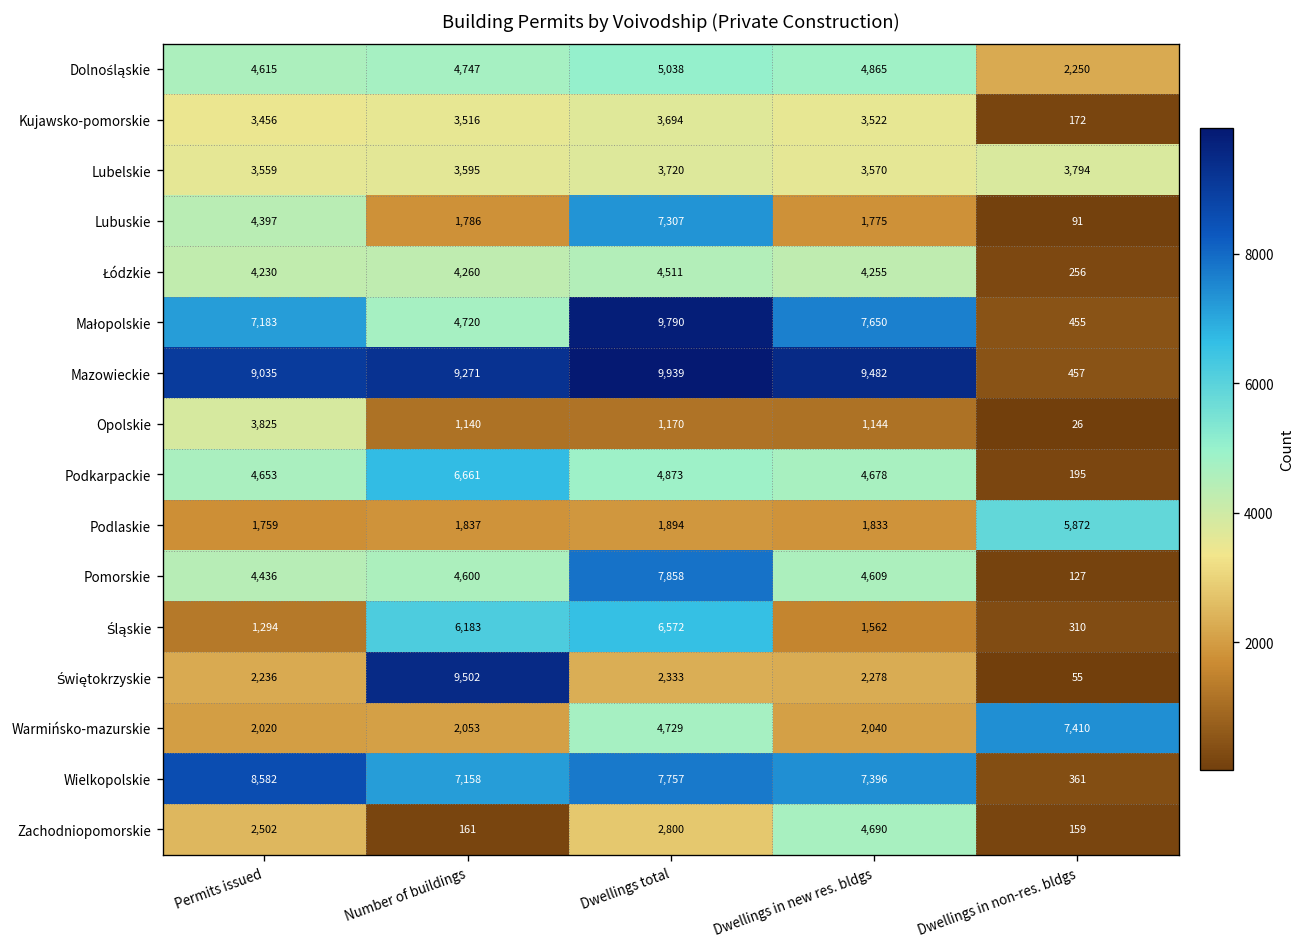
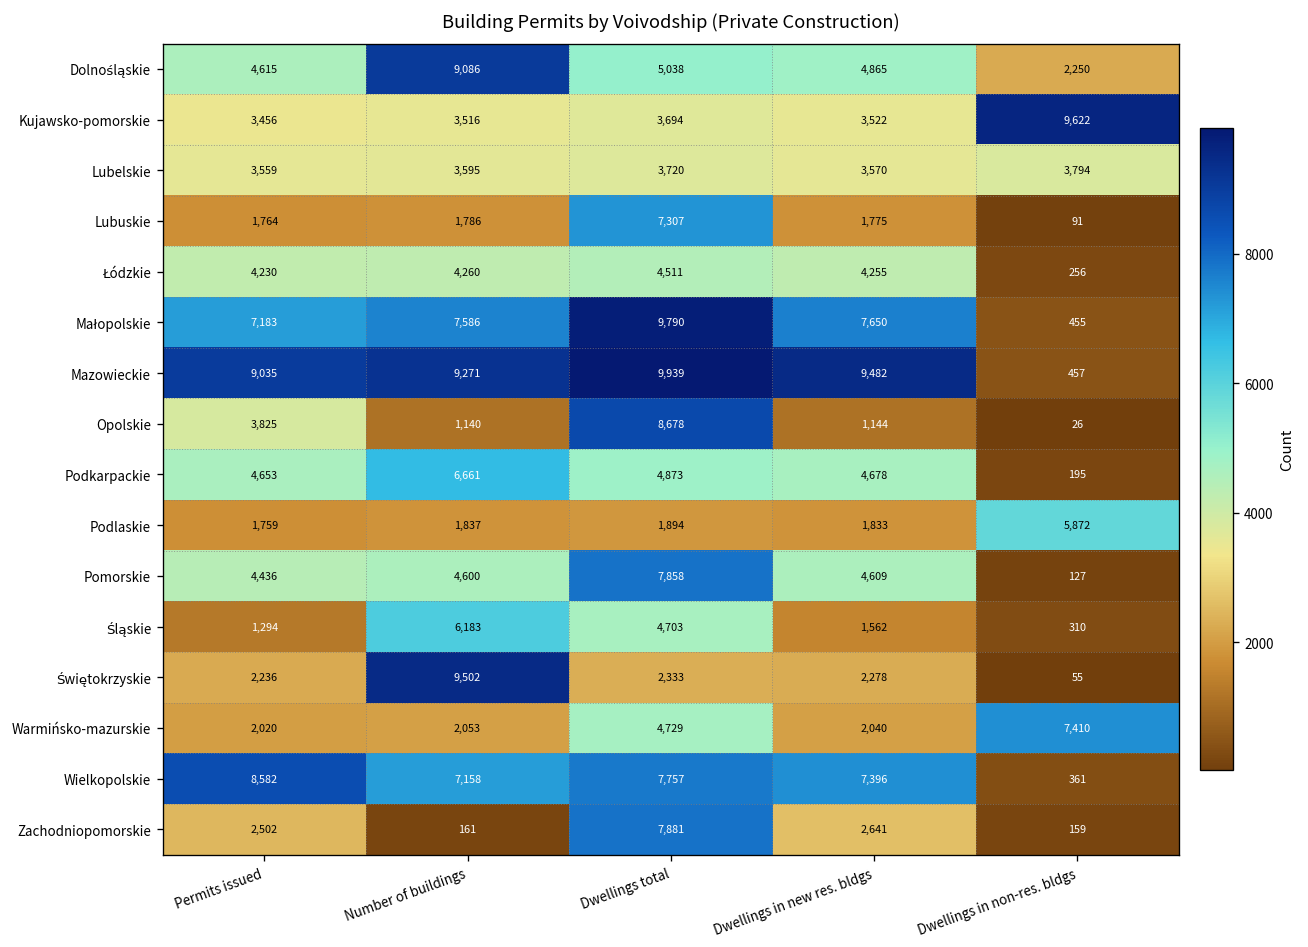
Dolnośląskie, Number of buildings: 4,747 -> 9,086
Kujawsko-pomorskie, Dwellings in non-res. bldgs: 172 -> 9,622
Lubuskie, Permits issued: 4,397 -> 1,764
Małopolskie, Number of buildings: 4,720 -> 7,586
Opolskie, Dwellings total: 1,170 -> 8,678
Śląskie, Dwellings total: 6,572 -> 4,703
Zachodniopomorskie, Dwellings total: 2,800 -> 7,881
Zachodniopomorskie, Dwellings in new res. bldgs: 4,690 -> 2,641
